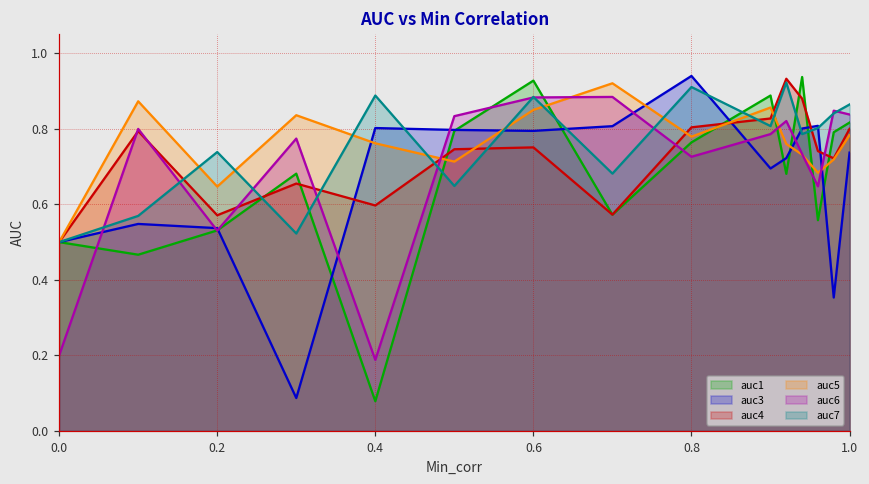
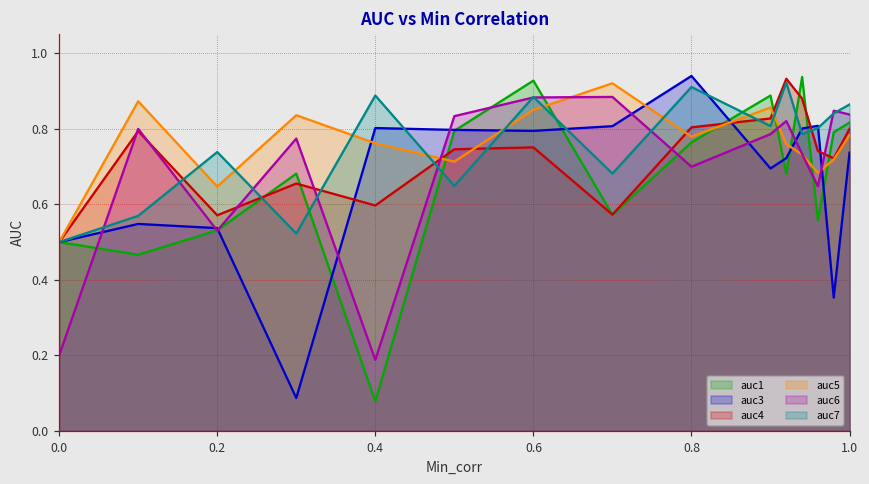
auc6, 0.8: 0.73 -> 0.70
